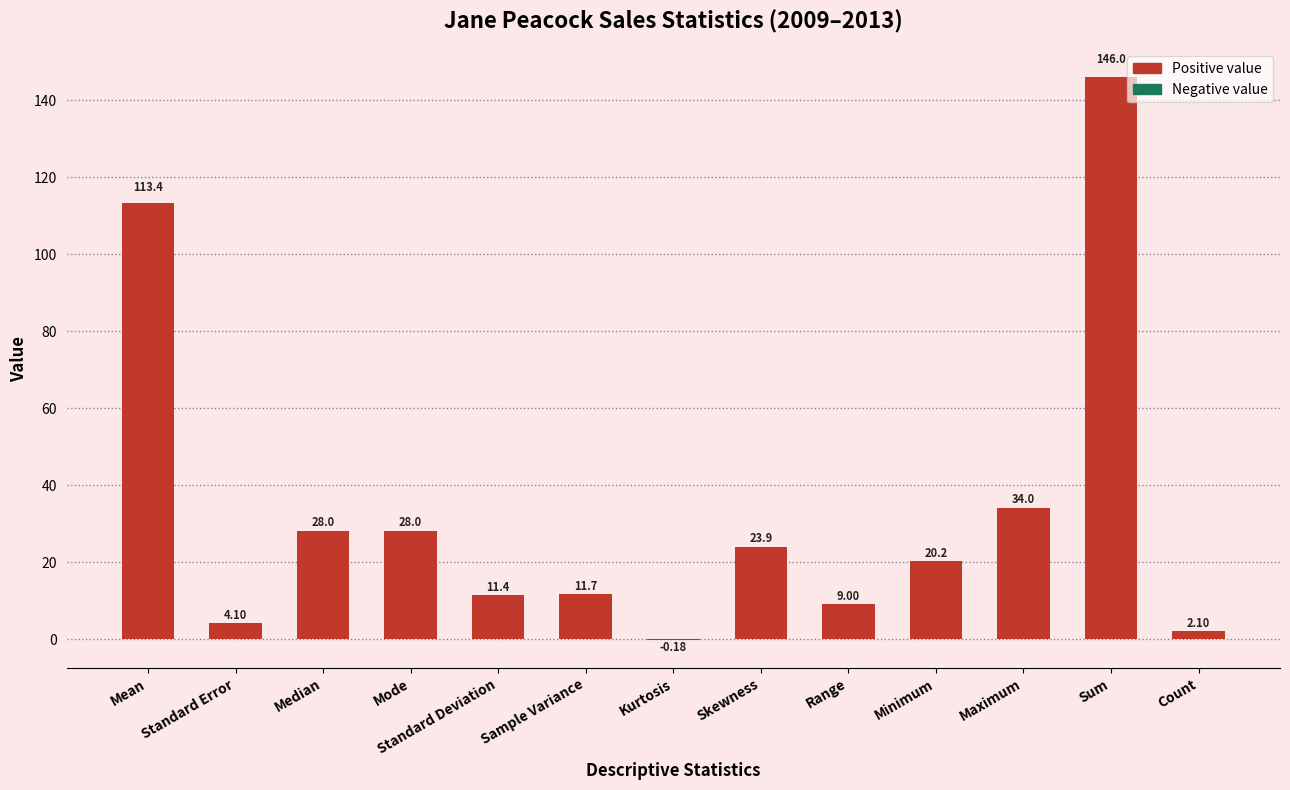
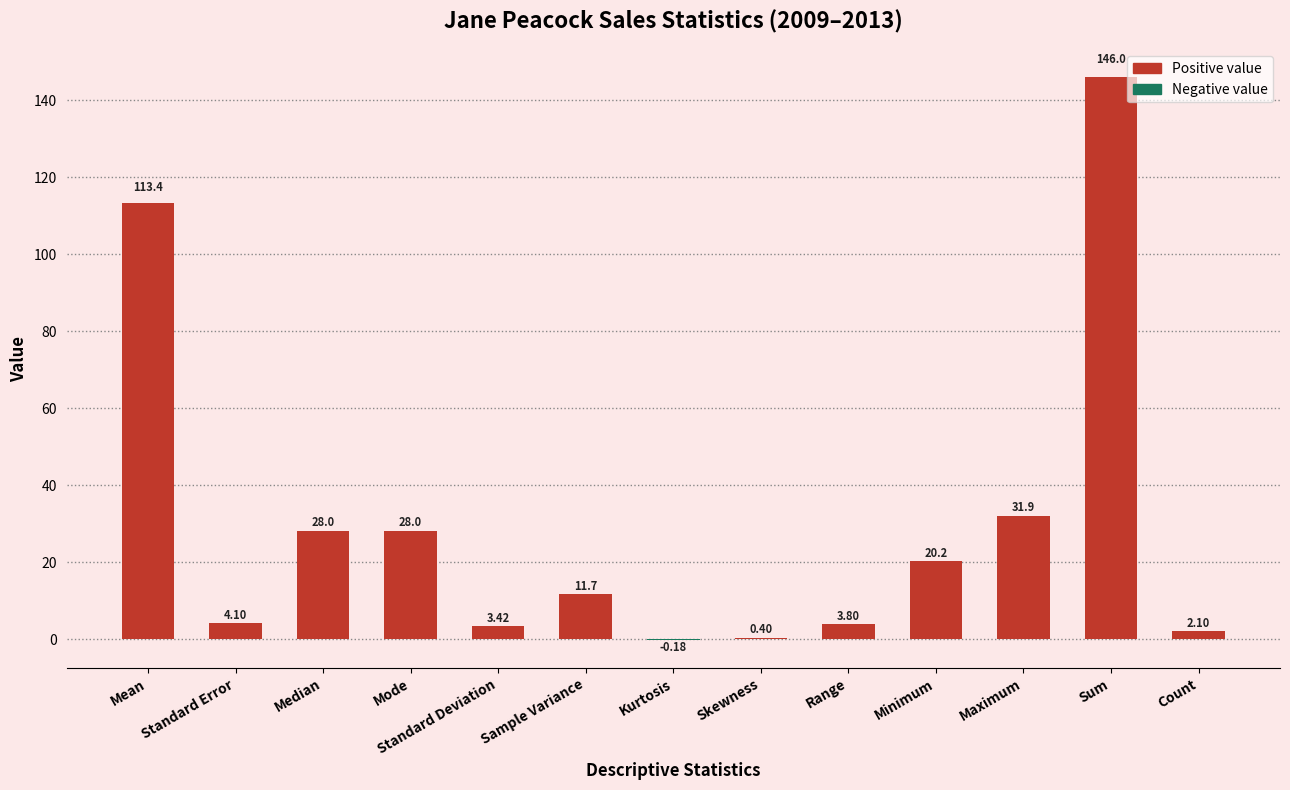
Standard Deviation: 11.4 -> 3.42
Skewness: 23.9 -> 0.40
Range: 9.00 -> 3.80
Maximum: 34.0 -> 31.9
